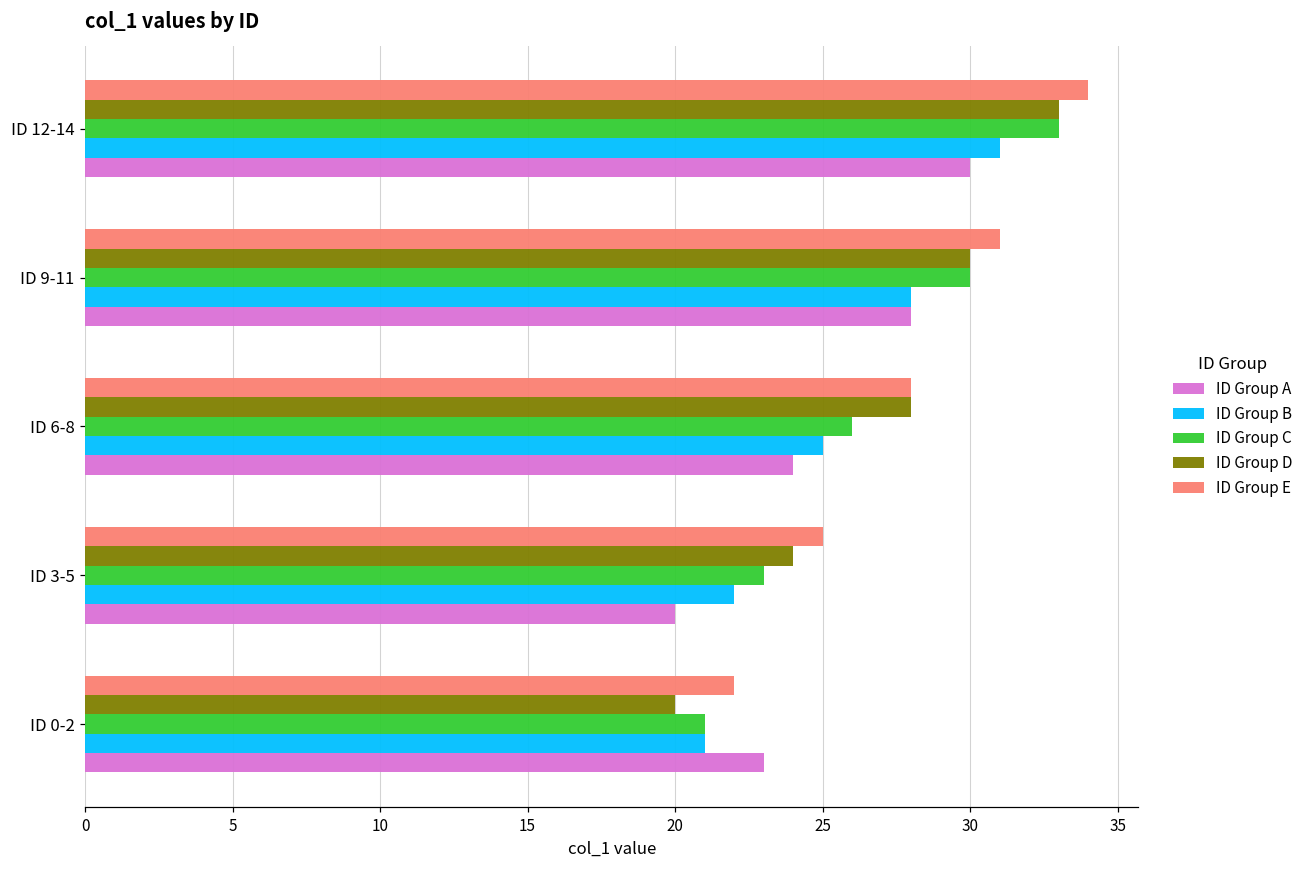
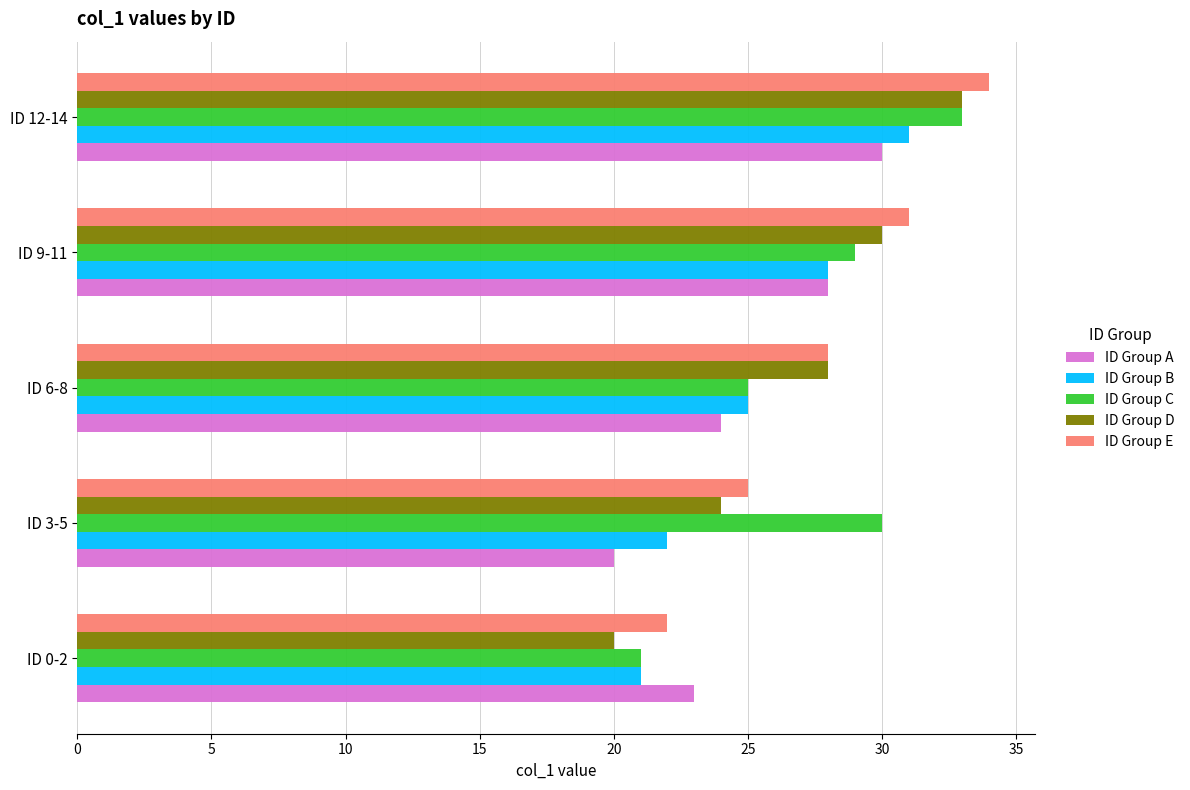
ID Group C, ID 9-11: 30 -> 29
ID Group C, ID 6-8: 26 -> 25
ID Group C, ID 3-5: 23 -> 30
